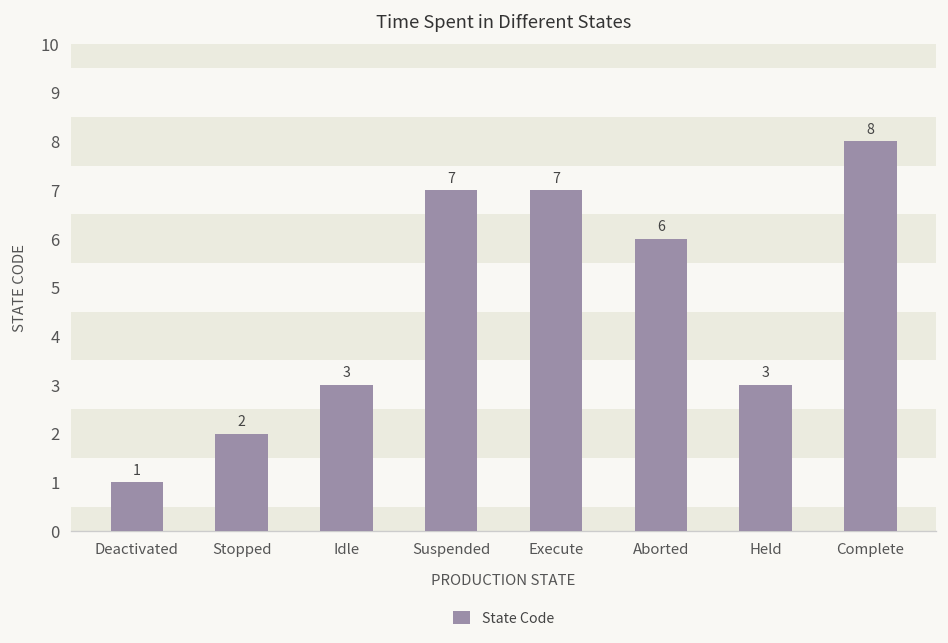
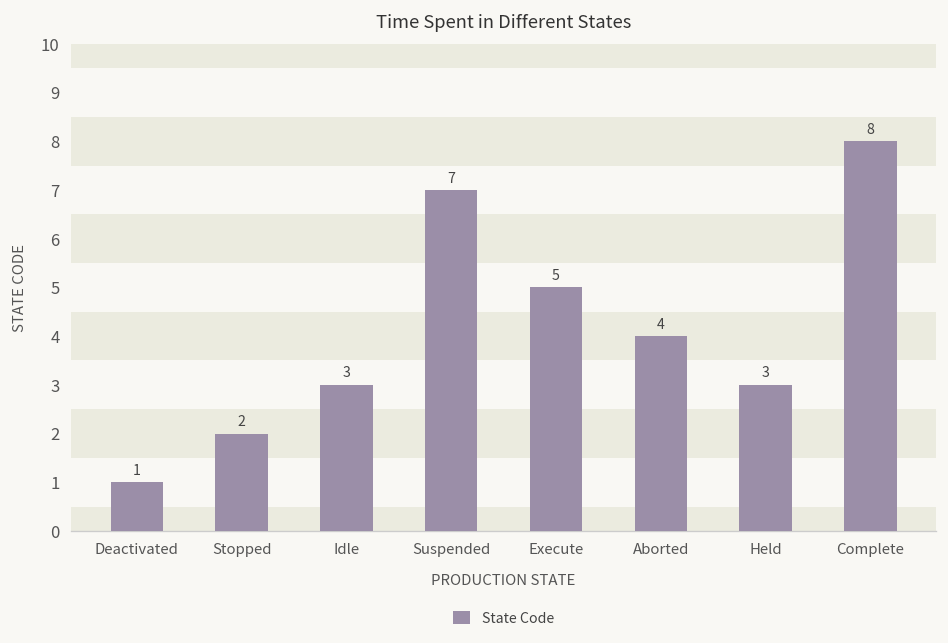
Execute: 7 -> 5
Aborted: 6 -> 4
